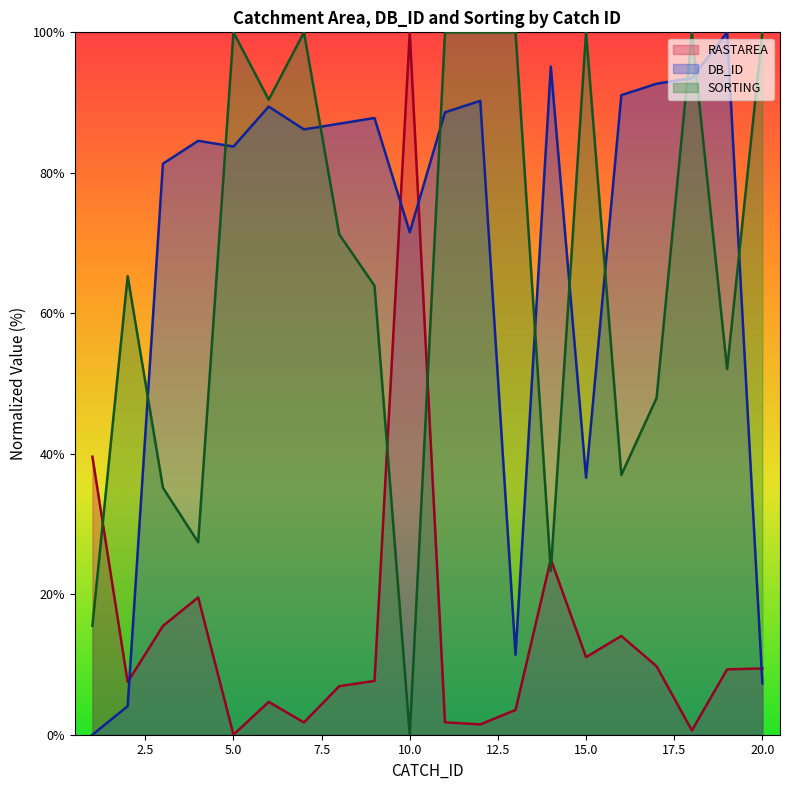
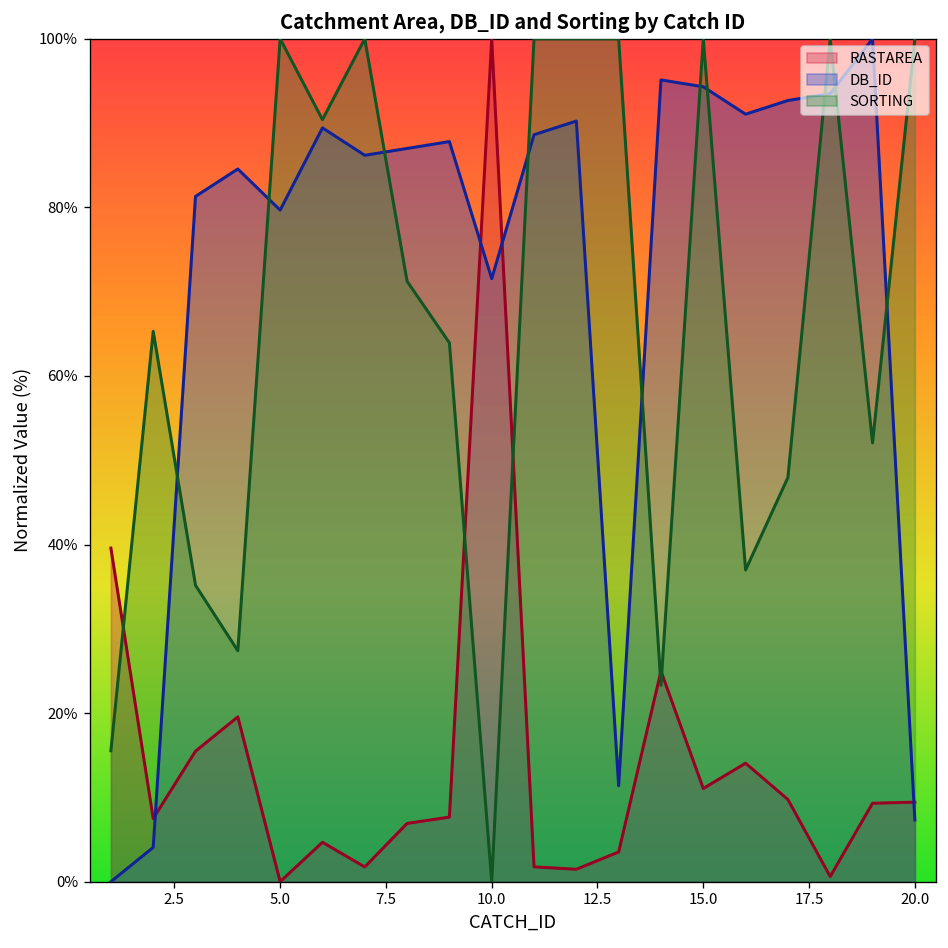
DB_ID, 5.0: 84% -> 80%
DB_ID, 15.0: 37% -> 94%
